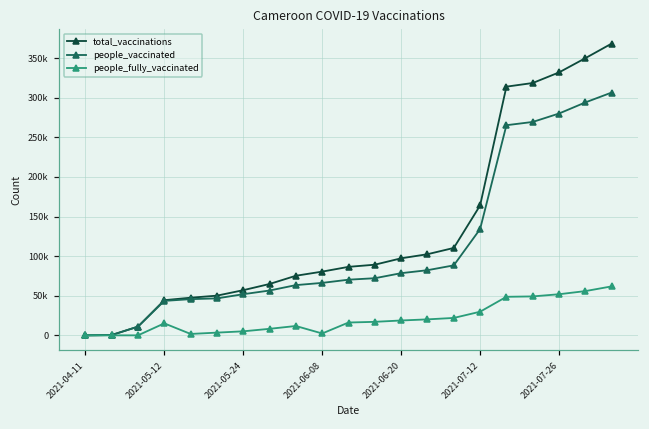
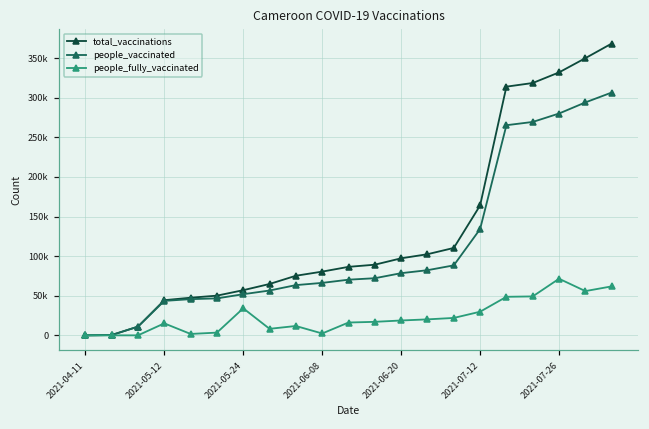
people_fully_vaccinated, 2021-05-24: 10000 -> 30000
people_fully_vaccinated, 2021-07-26: 50000 -> 70000
